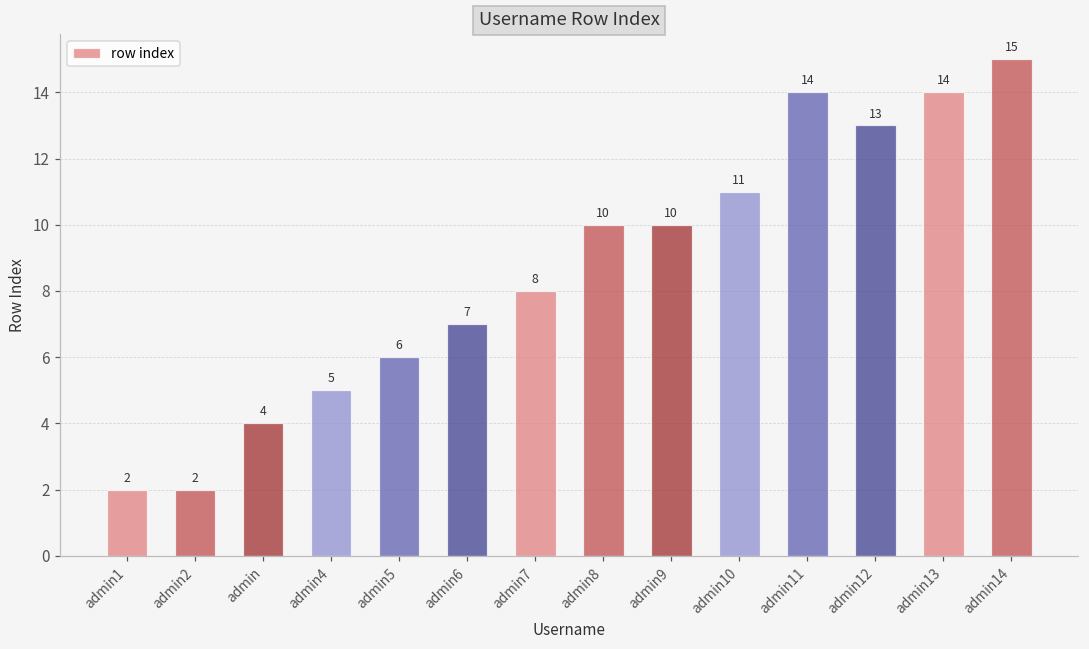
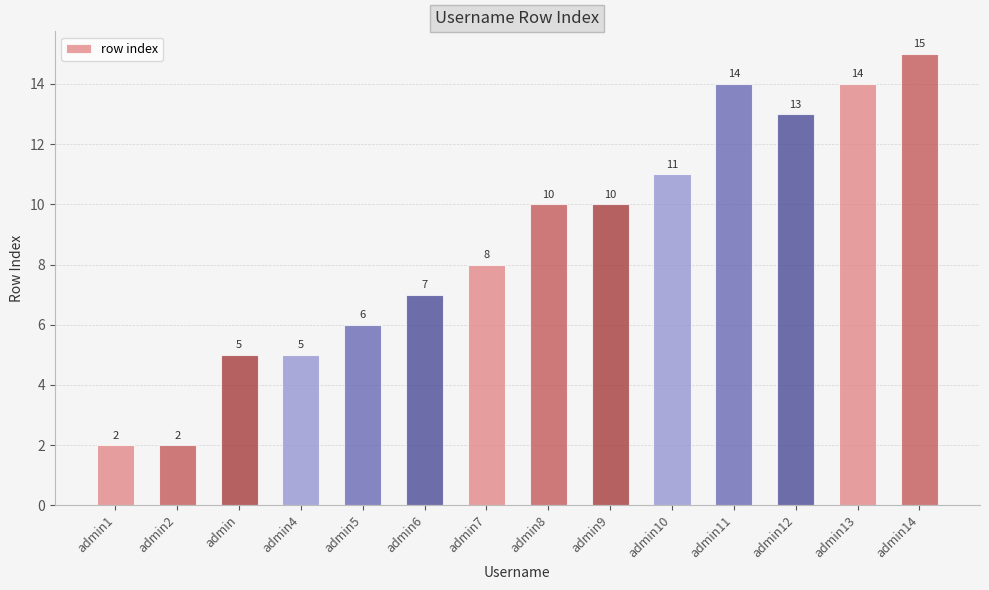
admin: 4 -> 5
